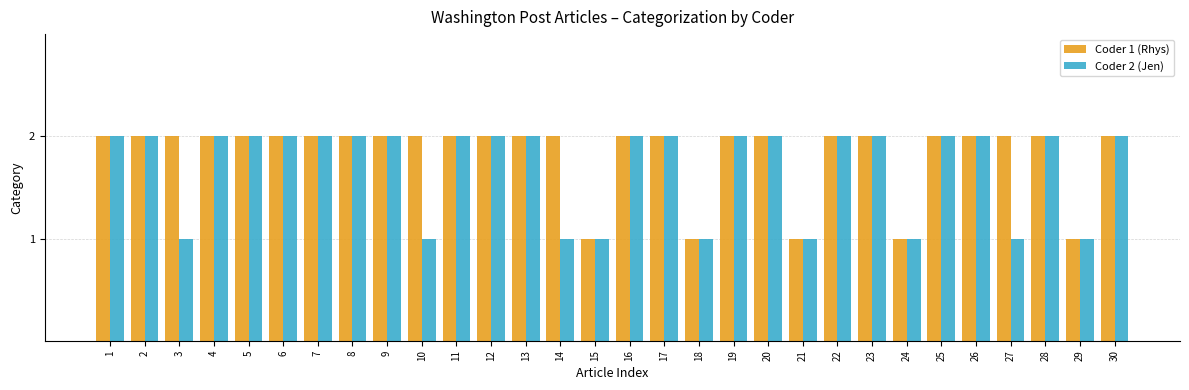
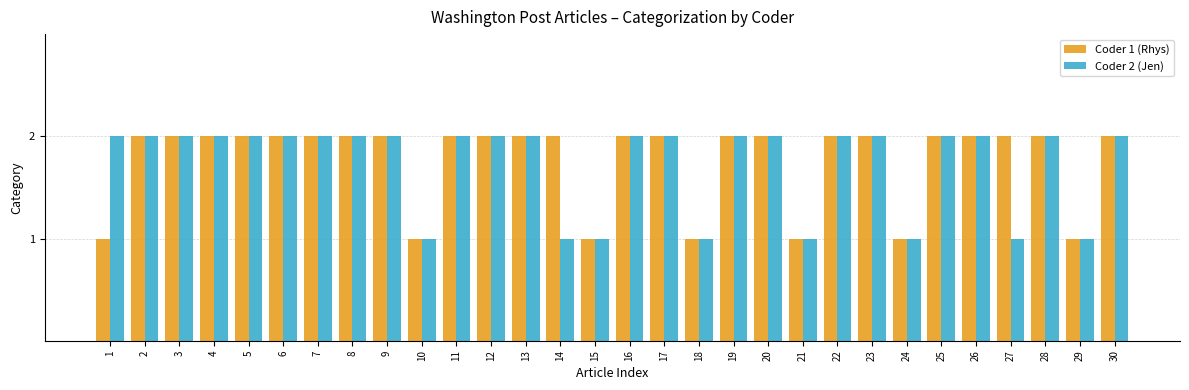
Coder 1 (Rhys), 1: 2 -> 1
Coder 2 (Jen), 3: 1 -> 2
Coder 1 (Rhys), 10: 2 -> 1
